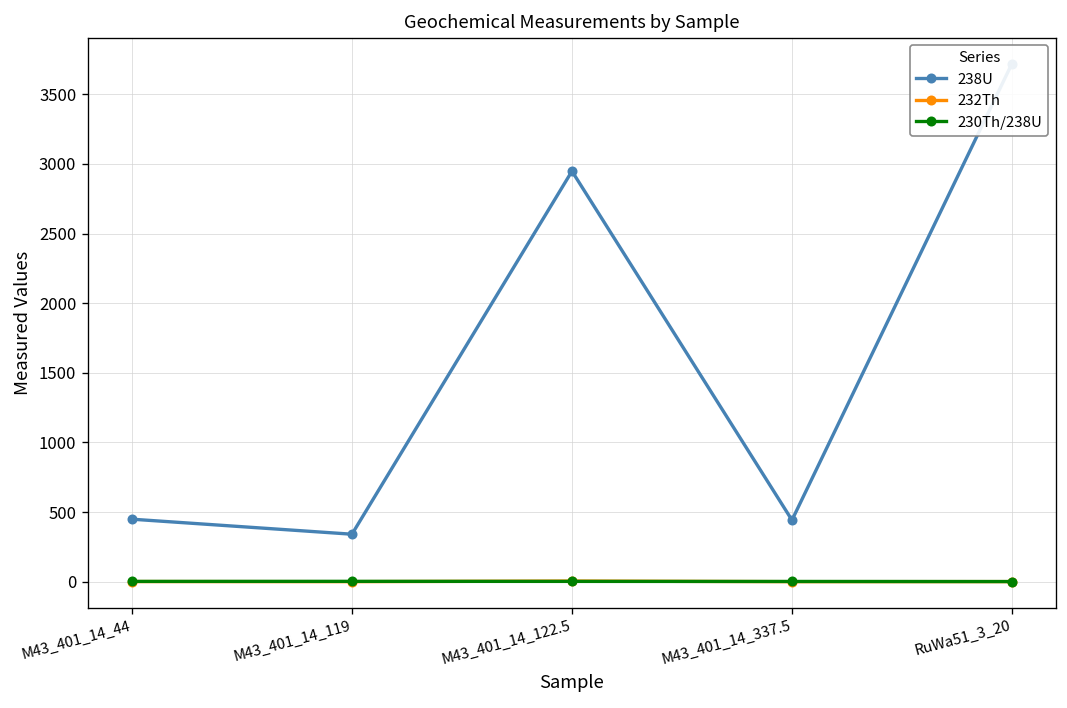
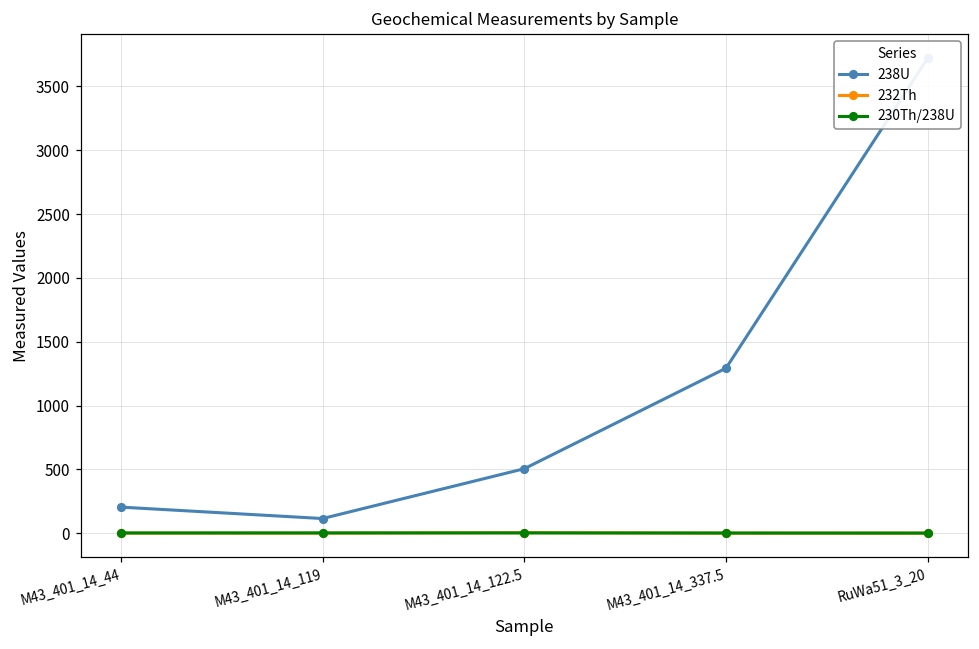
238U, M43_401_14_44: 450 -> 200
238U, M43_401_14_119: 340 -> 110
238U, M43_401_14_122.5: 2950 -> 510
238U, M43_401_14_337.5: 440 -> 1290
